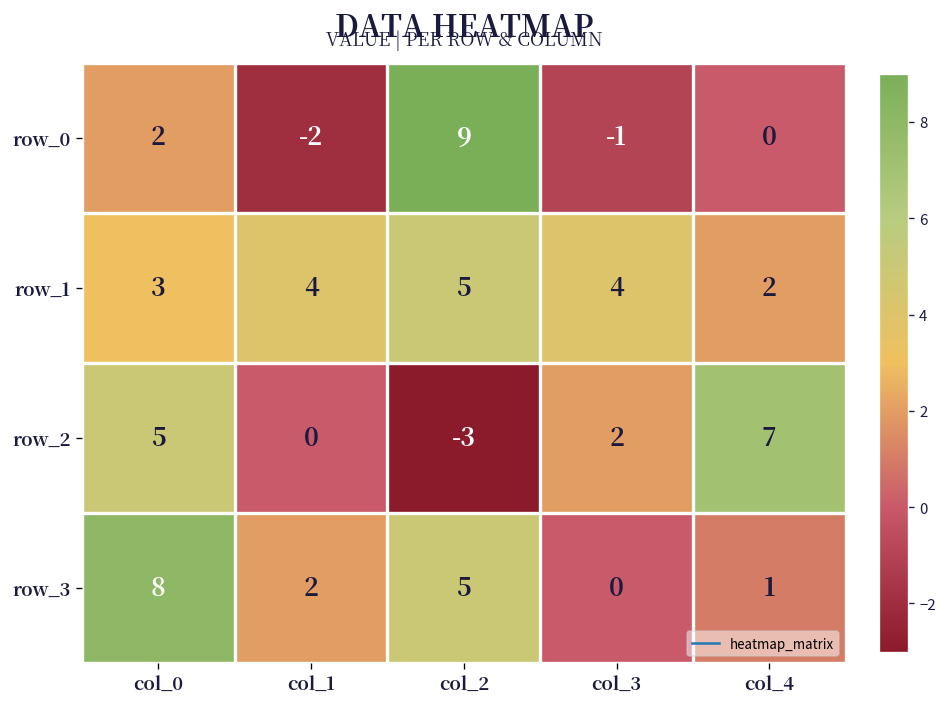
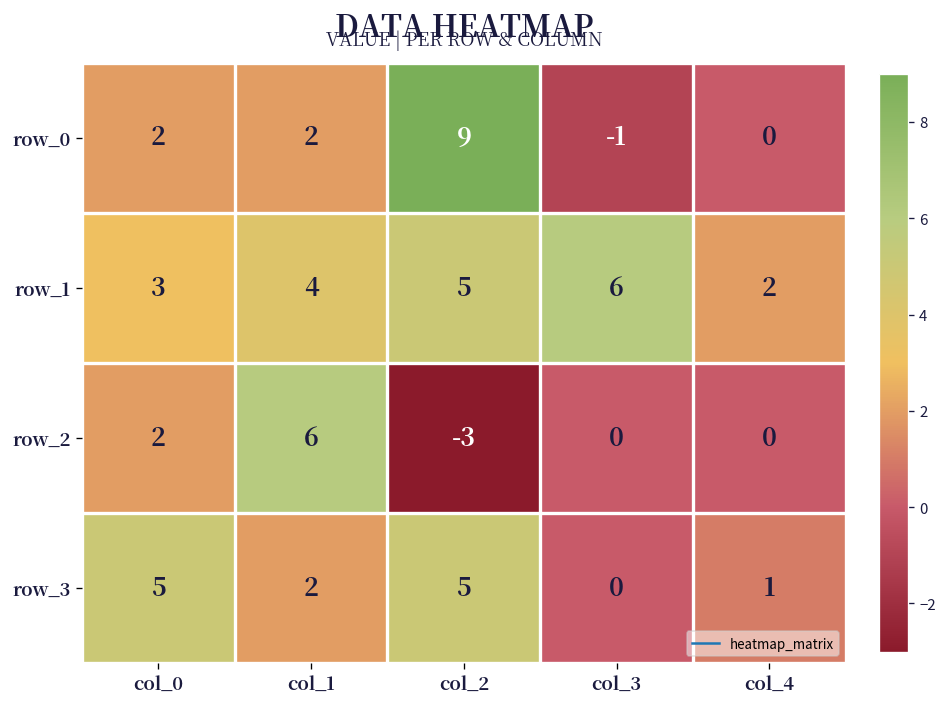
row_0, col_1: -2 -> 2
row_1, col_3: 4 -> 6
row_2, col_0: 5 -> 2
row_2, col_1: 0 -> 6
row_2, col_3: 2 -> 0
row_2, col_4: 7 -> 0
row_3, col_0: 8 -> 5
